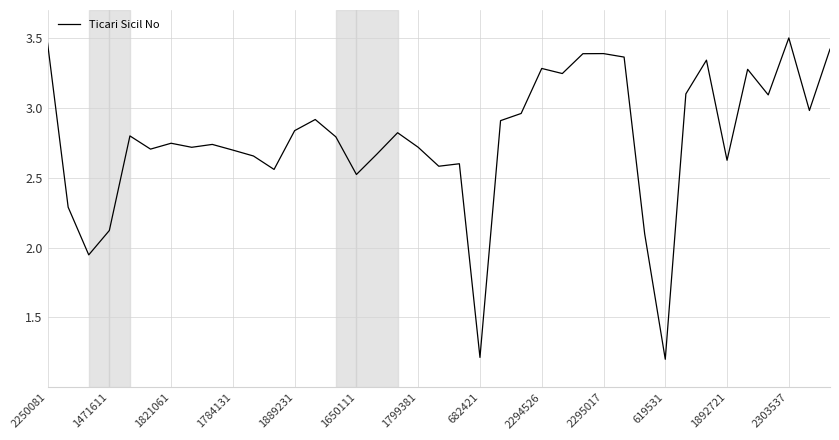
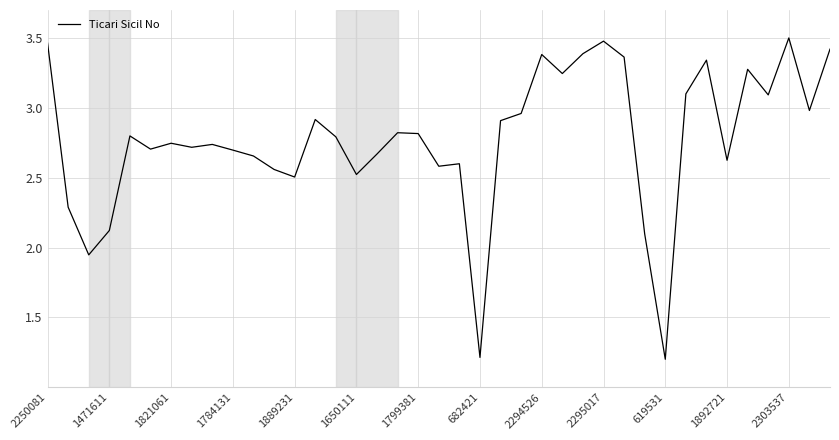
1889231: 2.84 -> 2.50
1799381: 2.72 -> 2.82
2294526: 3.28 -> 3.38
2295017: 3.39 -> 3.48
